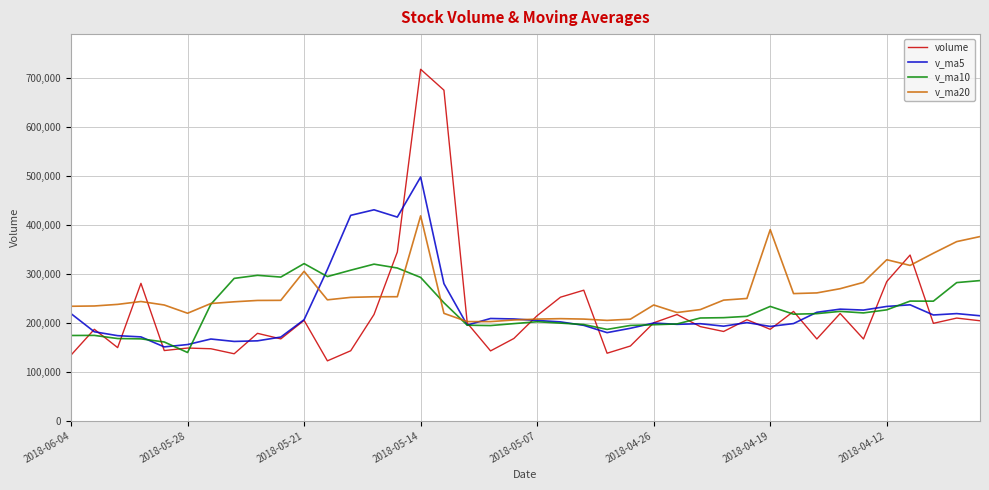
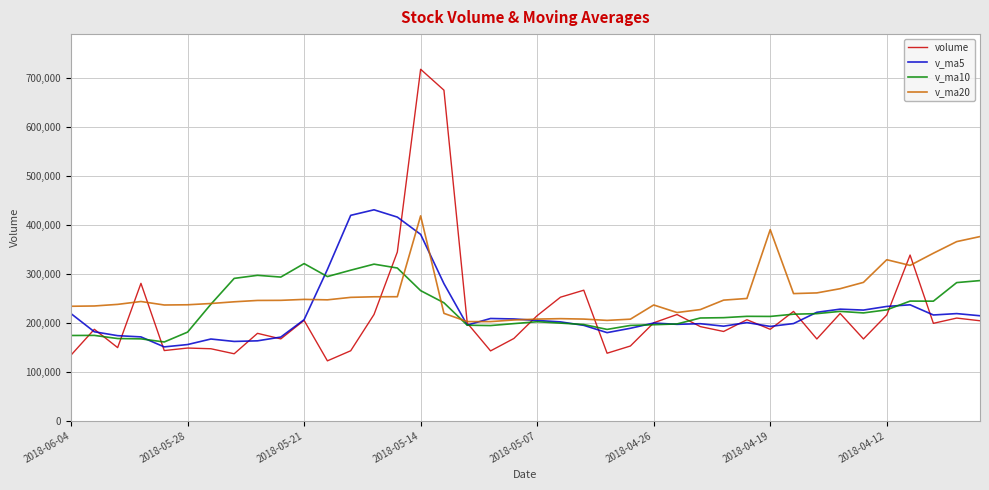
v_ma10, 2018-05-28: 140,000 -> 180,000
v_ma20, 2018-05-28: 220,000 -> 240,000
v_ma20, 2018-05-21: 310,000 -> 250,000
v_ma5, 2018-05-14: 500,000 -> 380,000
v_ma10, 2018-05-14: 290,000 -> 270,000
v_ma10, 2018-04-19: 230,000 -> 210,000
volume, 2018-04-12: 280,000 -> 220,000
